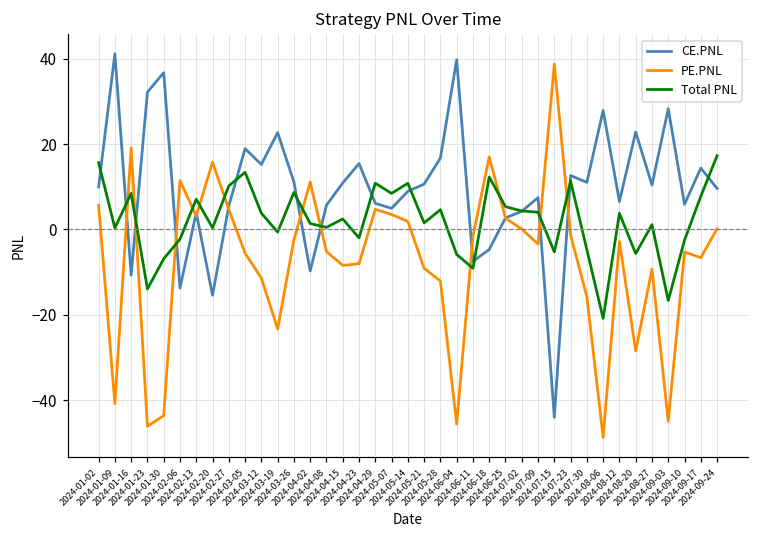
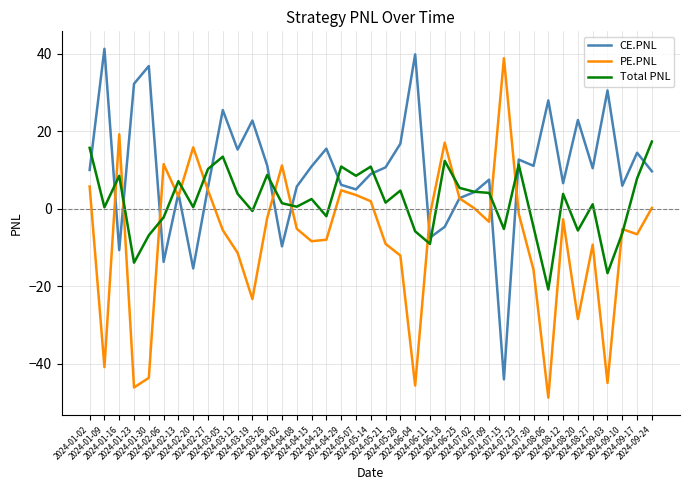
CE.PNL, 2024-03-05: 19 -> 25
CE.PNL, 2024-09-03: 28 -> 30
Total PNL, 2024-09-10: -3 -> -6
